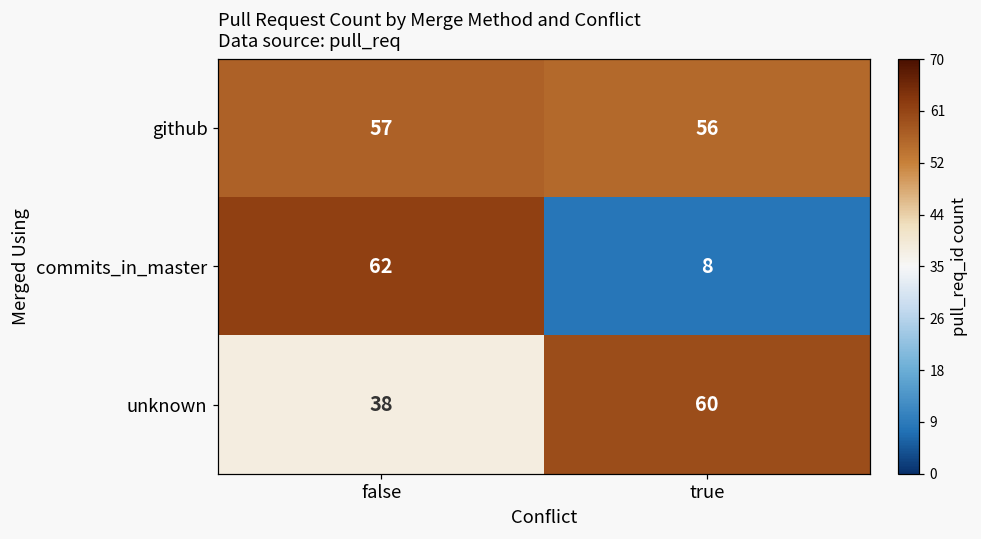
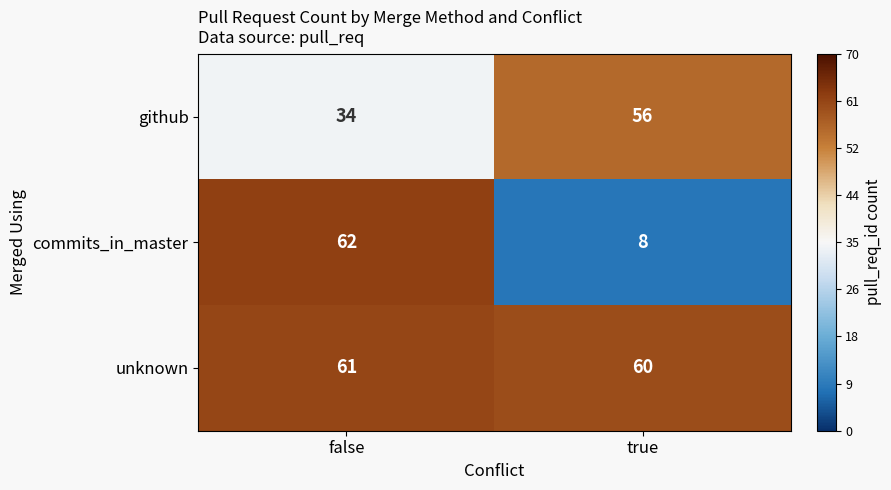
github, false: 57 -> 34
unknown, false: 38 -> 61
